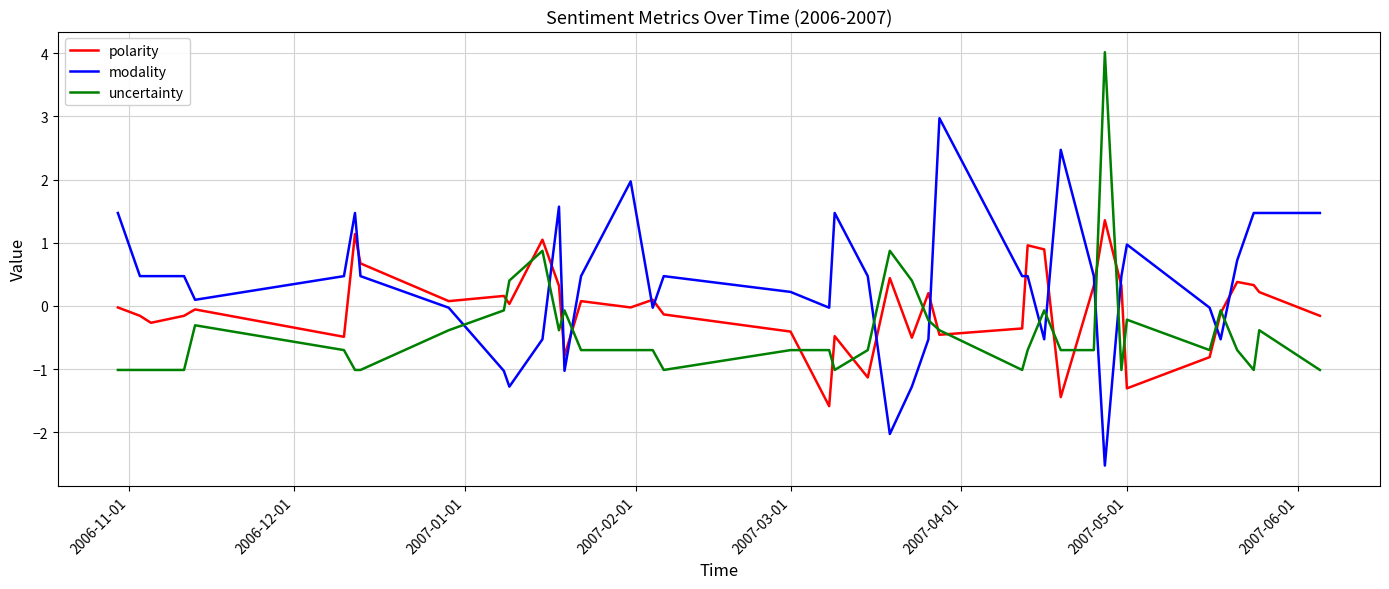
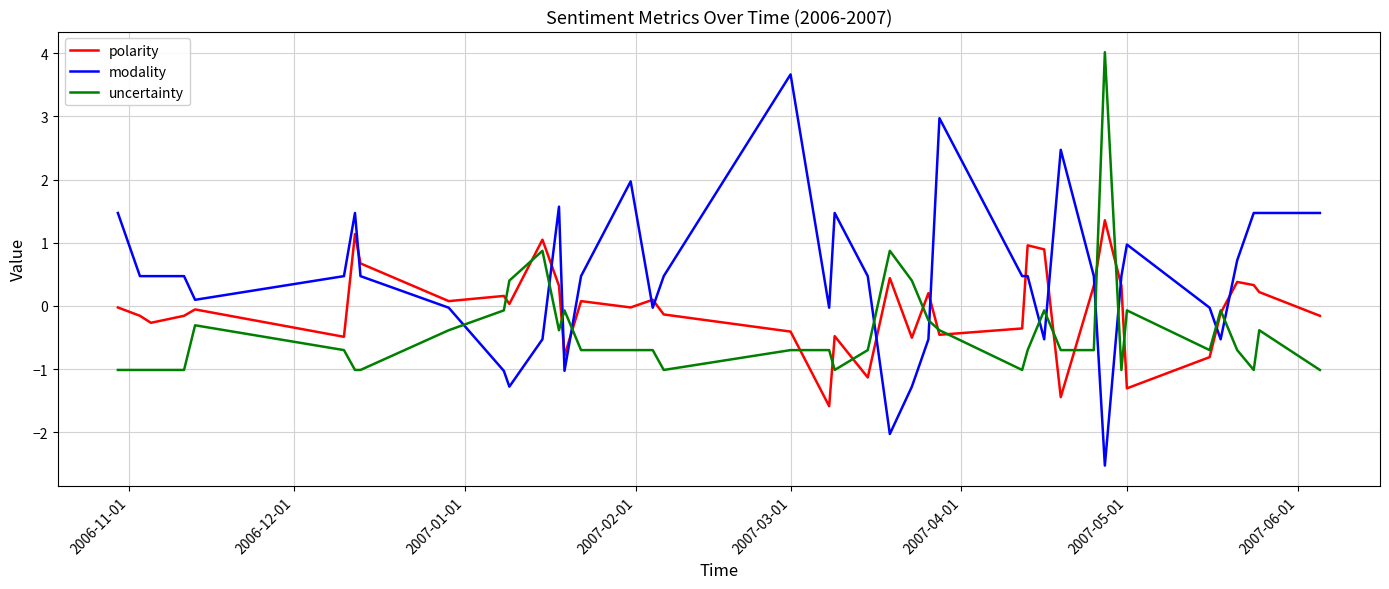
modality, 2007-03-01: 0.2 -> 3.7
uncertainty, 2007-05-01: -0.2 -> -0.1
